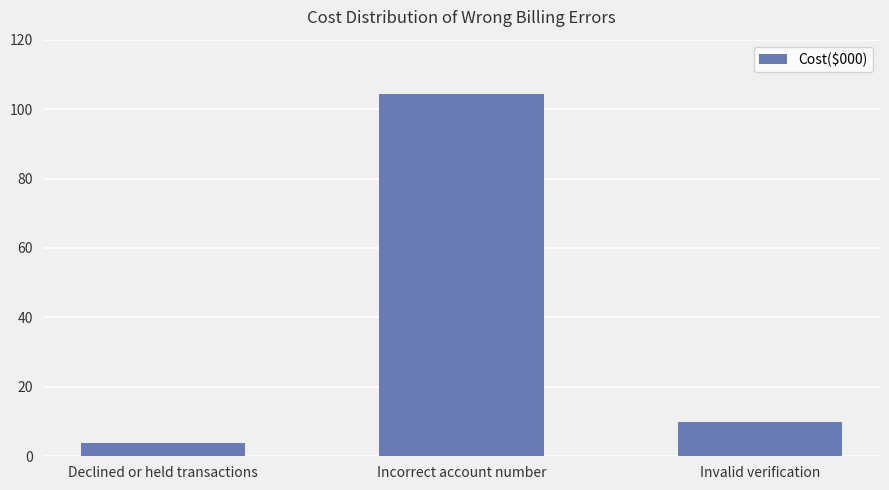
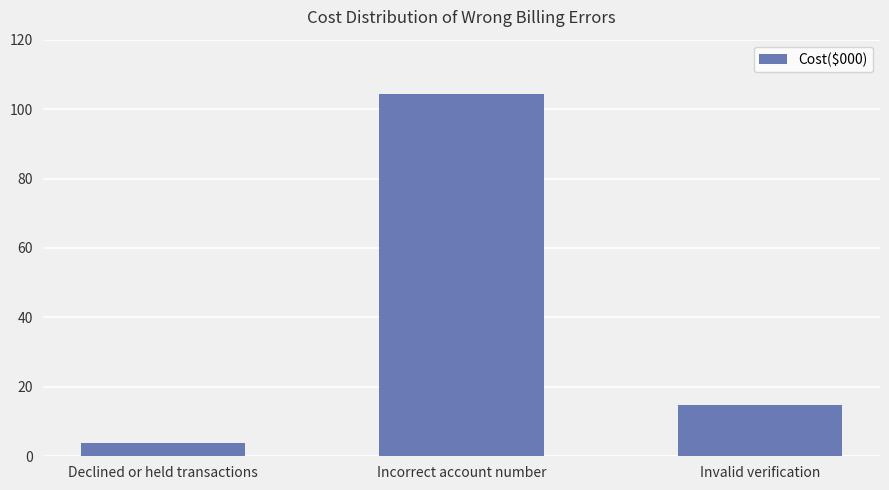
Invalid verification: 10 -> 15
